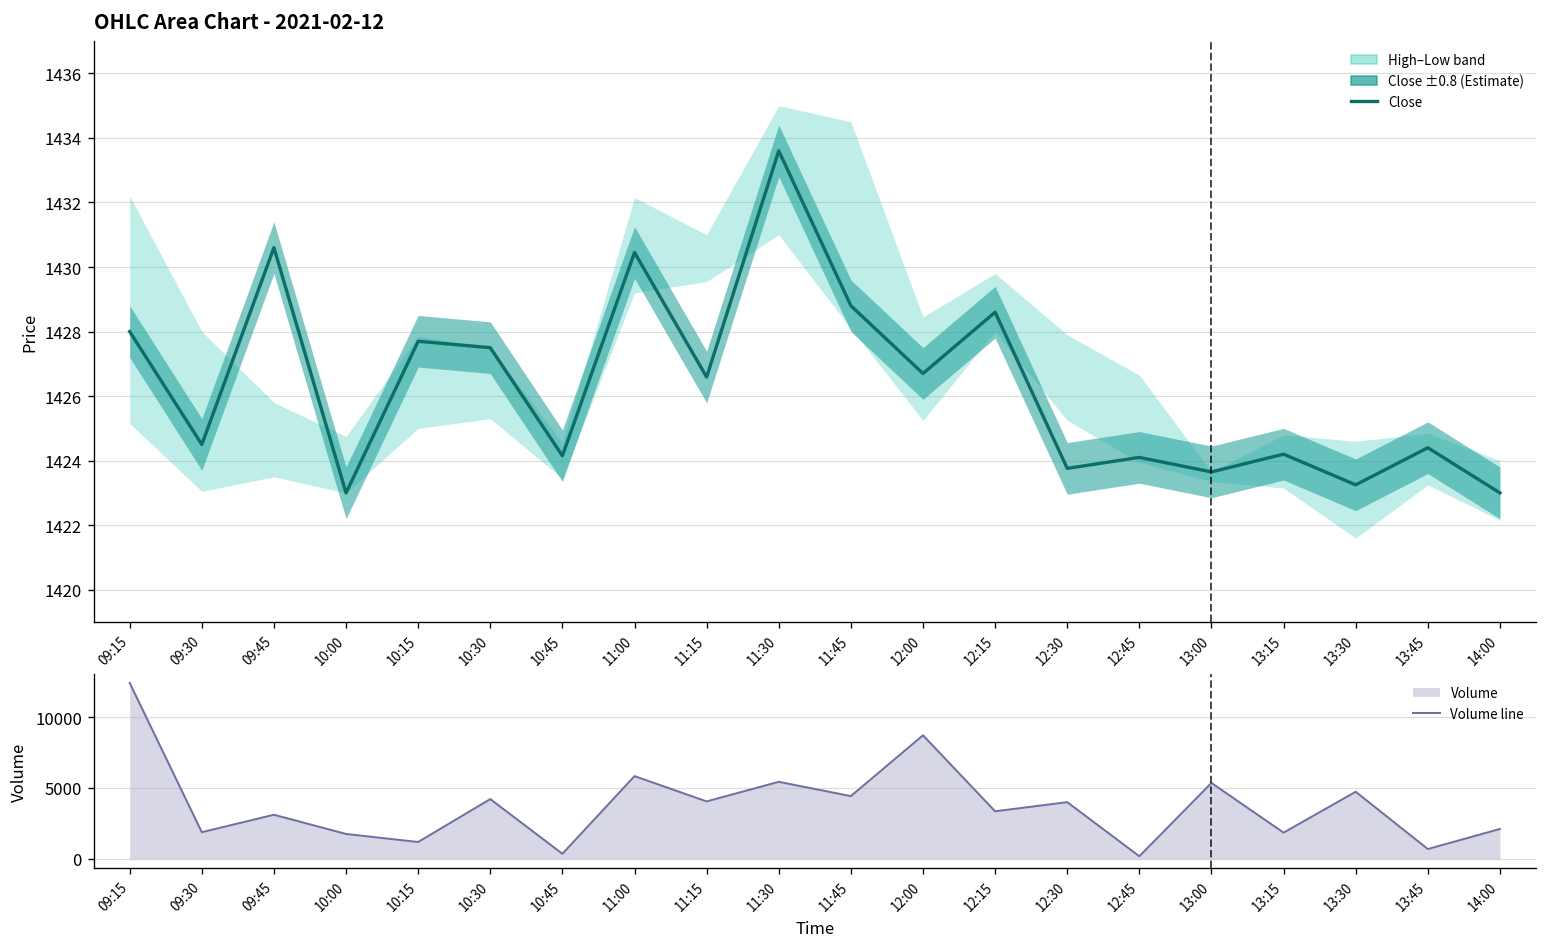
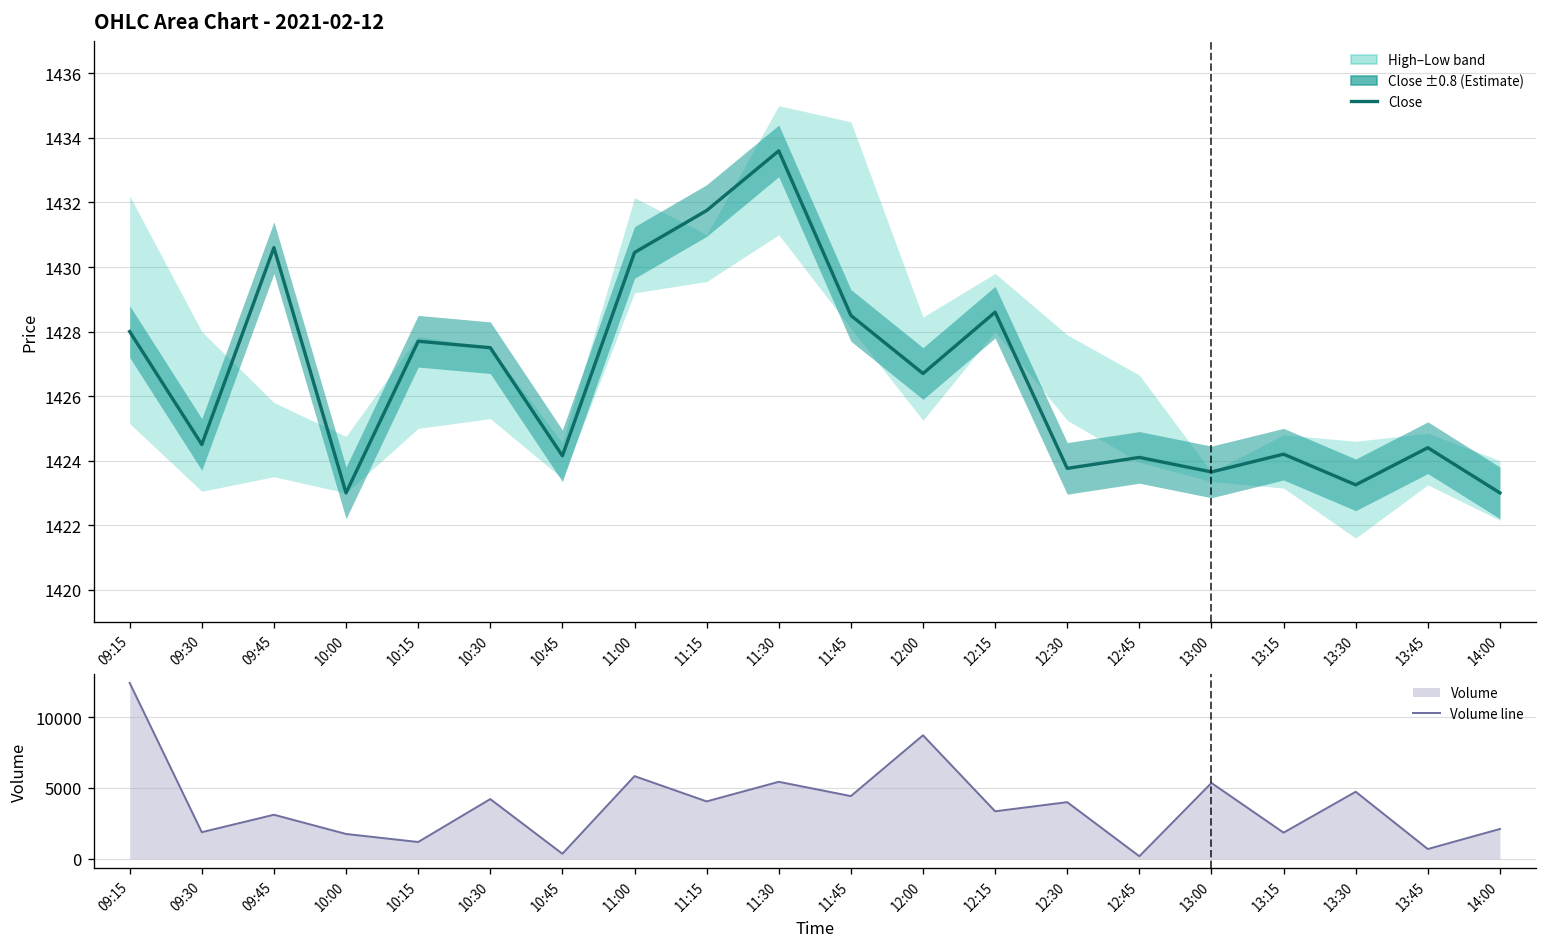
OHLC Area Chart - 2021-02-12, Close, 11:15: 1426.6 -> 1431.8
OHLC Area Chart - 2021-02-12, Close, 11:45: 1428.8 -> 1428.5
